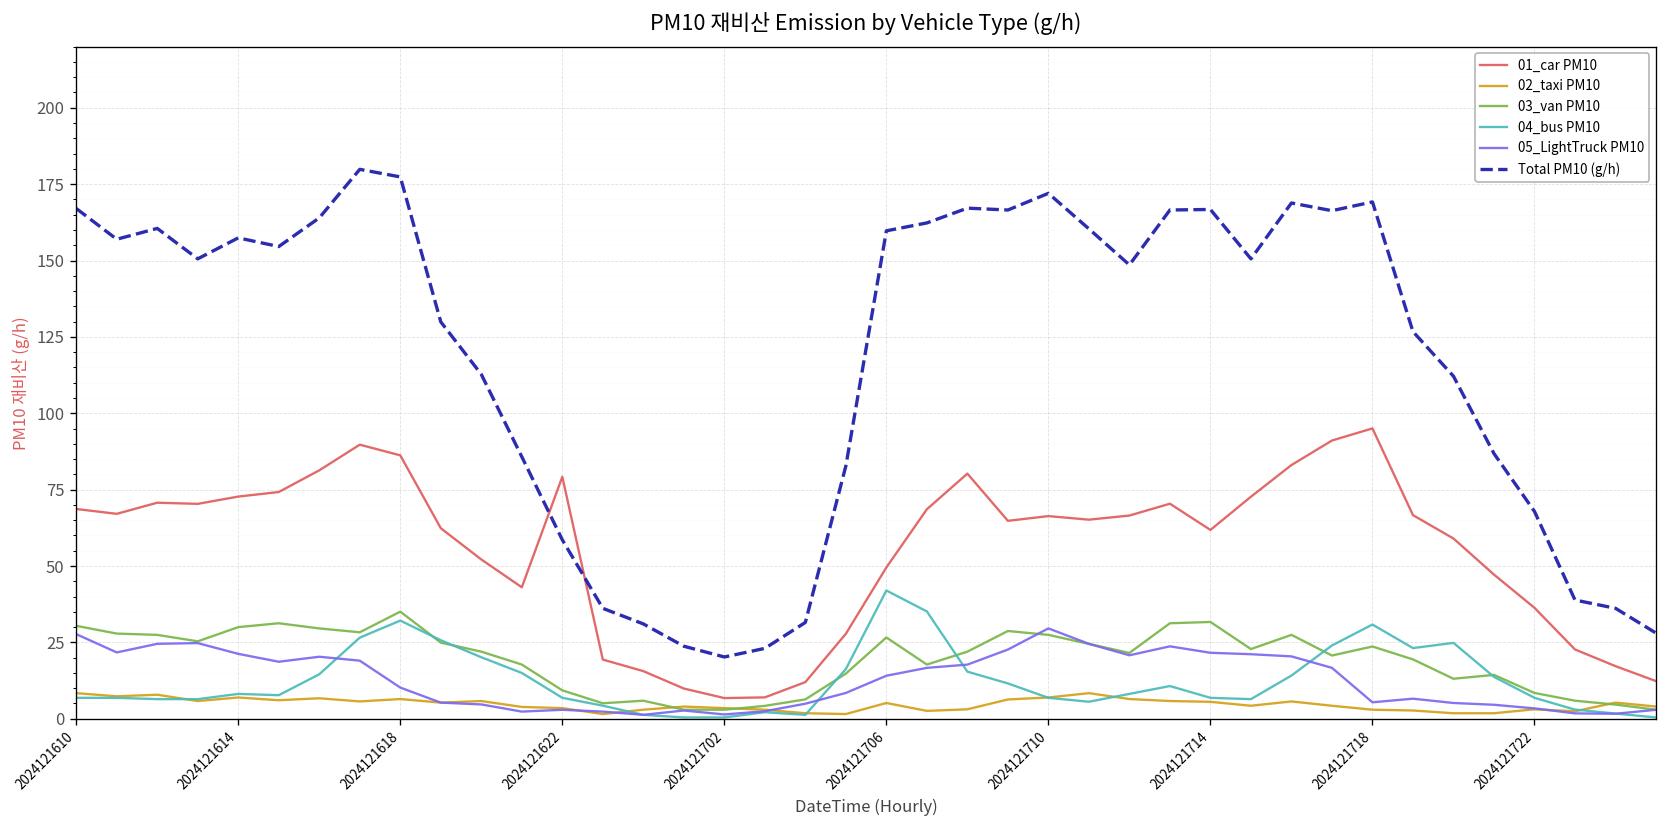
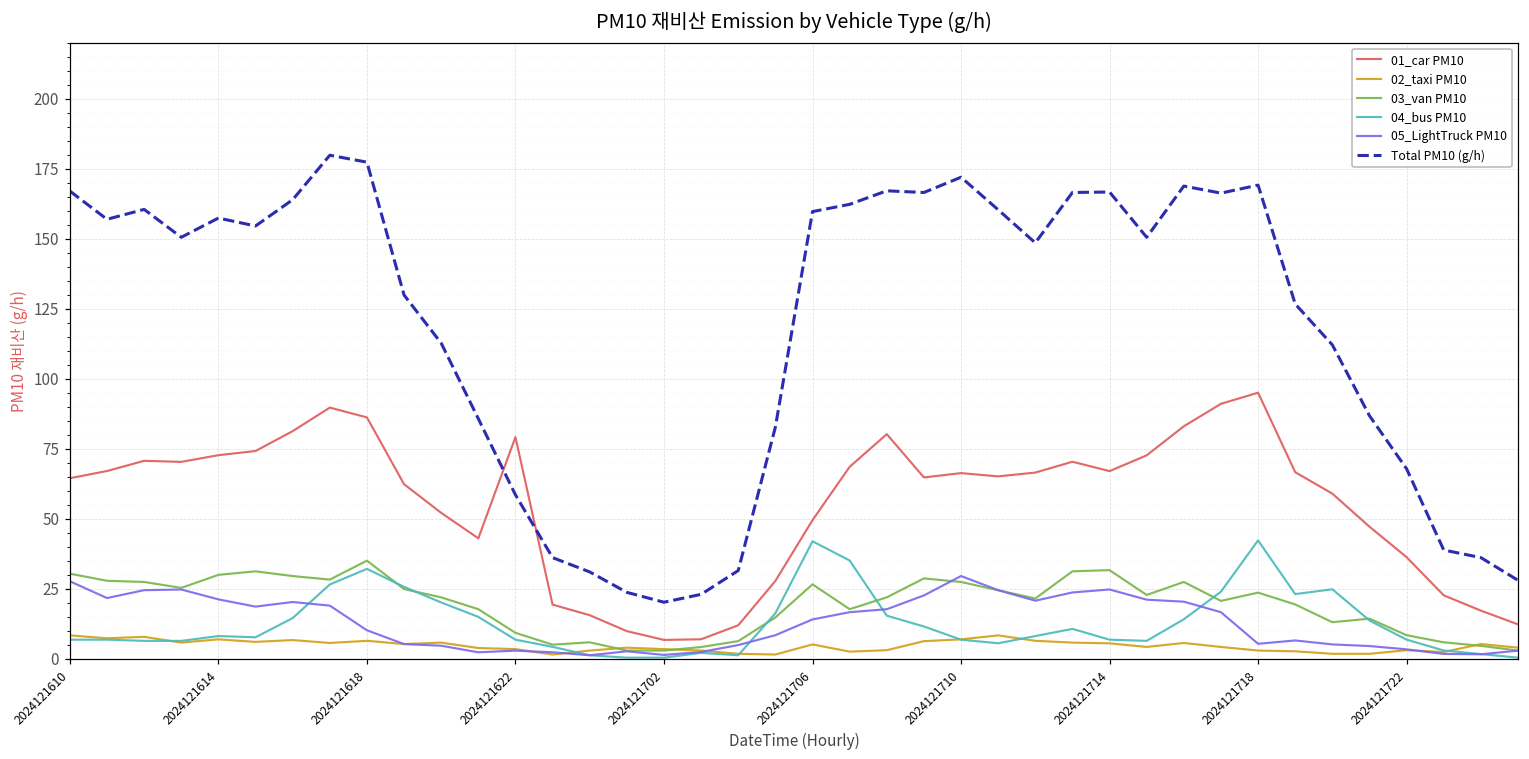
01_car PM10, 2024121610: 69 -> 65
01_car PM10, 2024121714: 62 -> 67
05_LightTruck PM10, 2024121714: 22 -> 25
04_bus PM10, 2024121718: 31 -> 42
